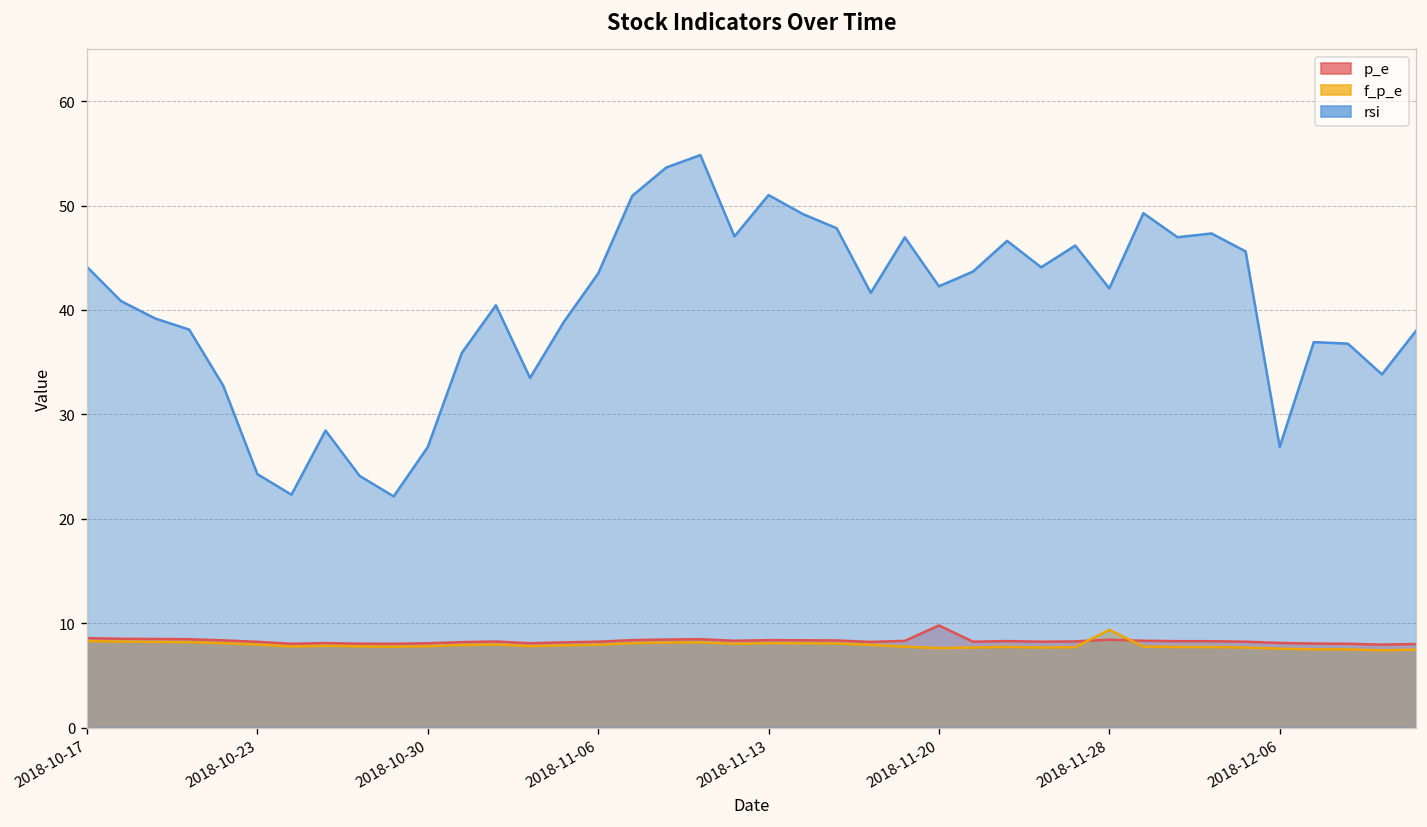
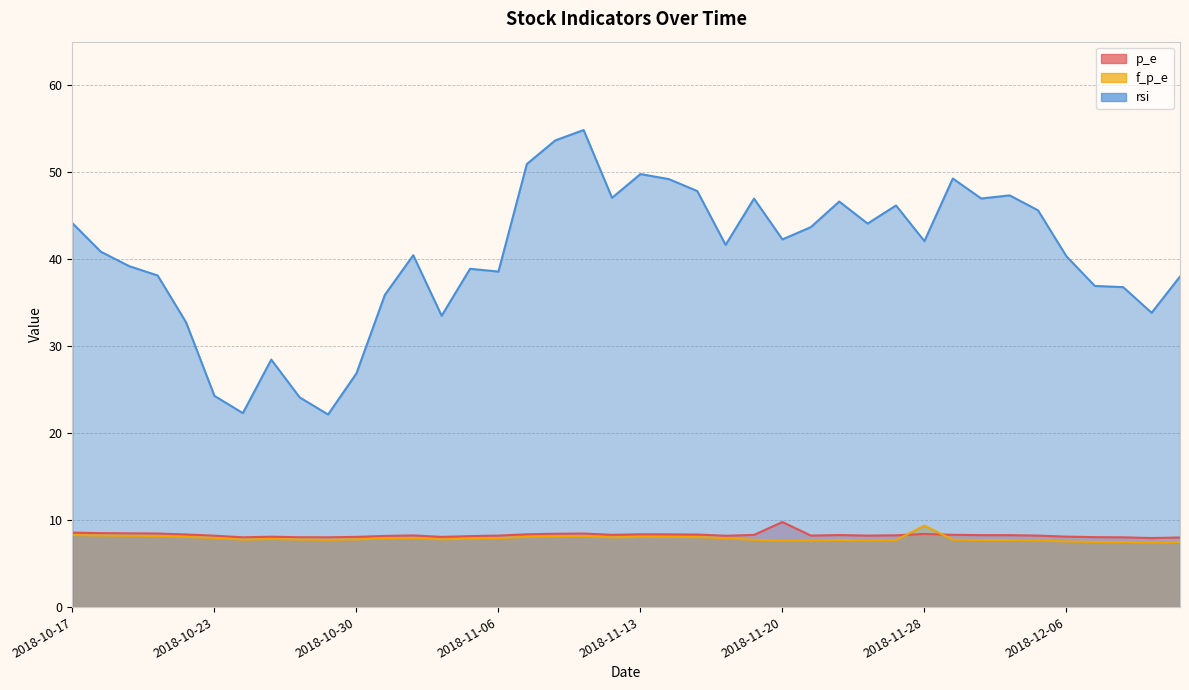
rsi, 2018-11-06: 43 -> 39
rsi, 2018-11-13: 51 -> 50
rsi, 2018-12-06: 27 -> 40
